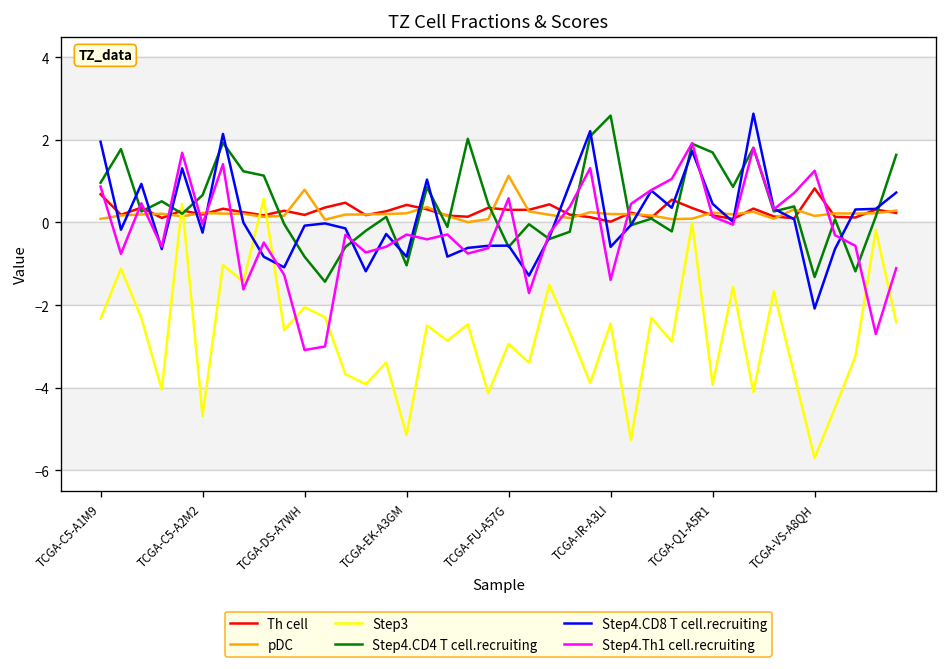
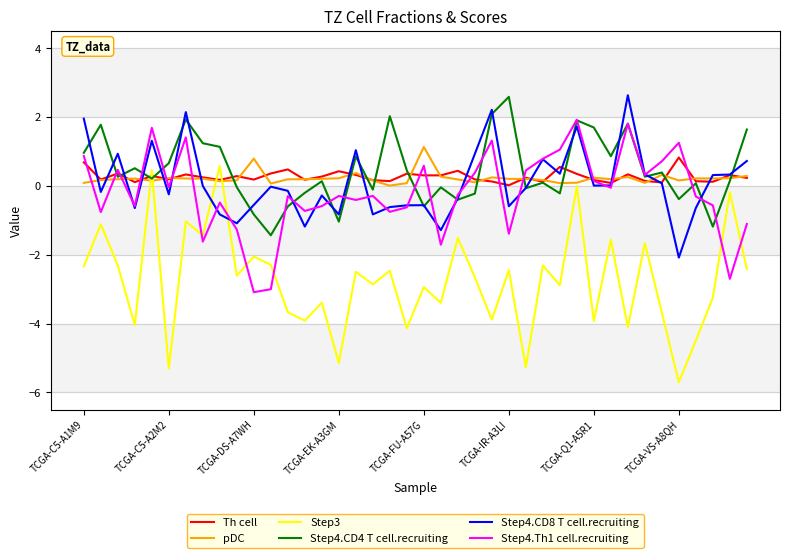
Step3, TCGA-C5-A2M2: -4.7 -> -5.3
Step4.CD8 T cell.recruiting, TCGA-DS-A7WH: -0.1 -> -0.6
Step4.CD8 T cell.recruiting, TCGA-Q1-A5R1: 0.5 -> 0.0
Step4.CD4 T cell.recruiting, TCGA-VS-A8QH: -1.3 -> -0.4
